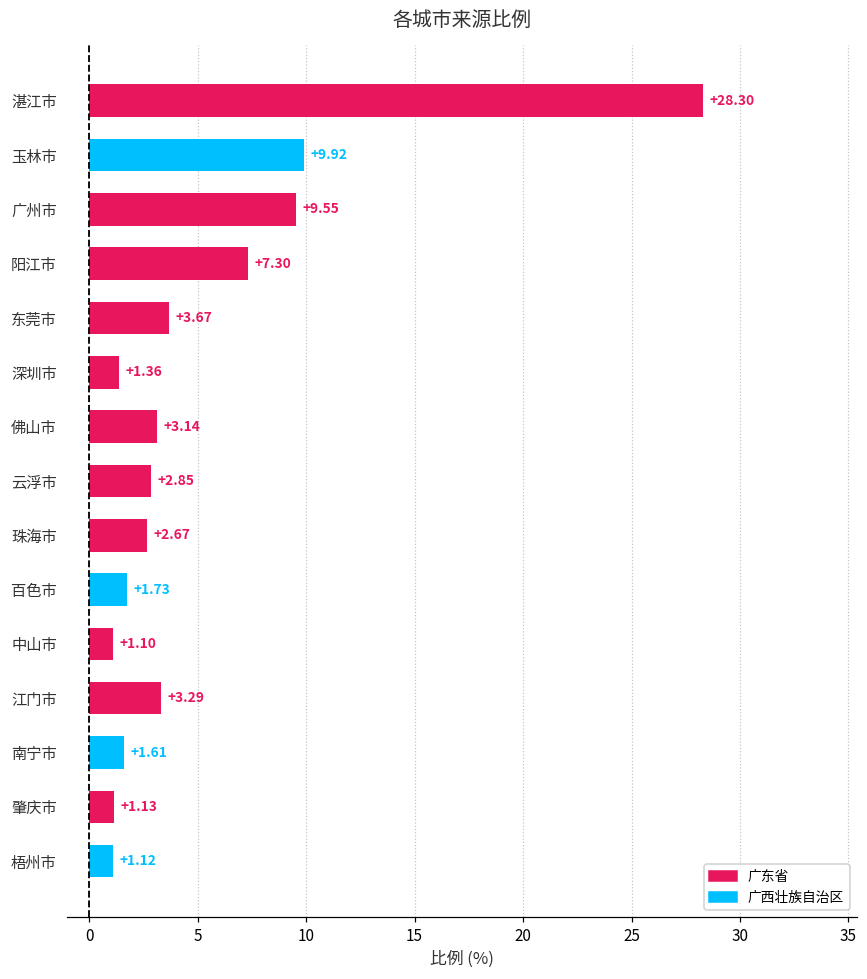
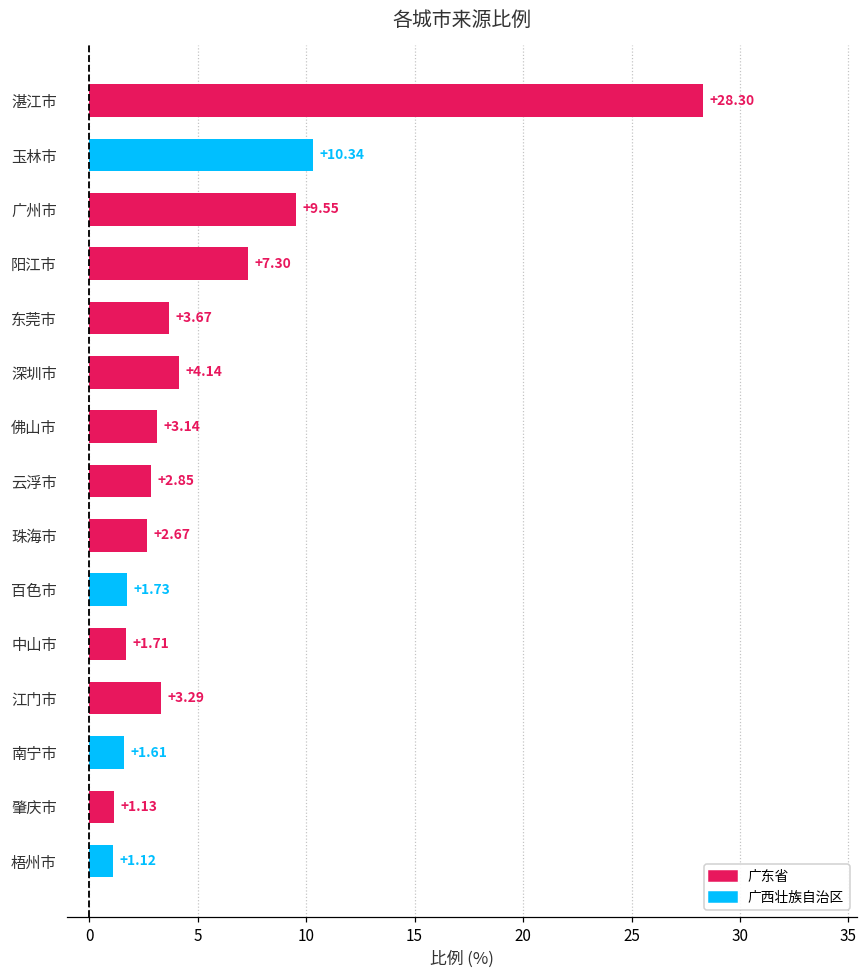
玉林市: +9.92 -> +10.34
深圳市: +1.36 -> +4.14
中山市: +1.10 -> +1.71
